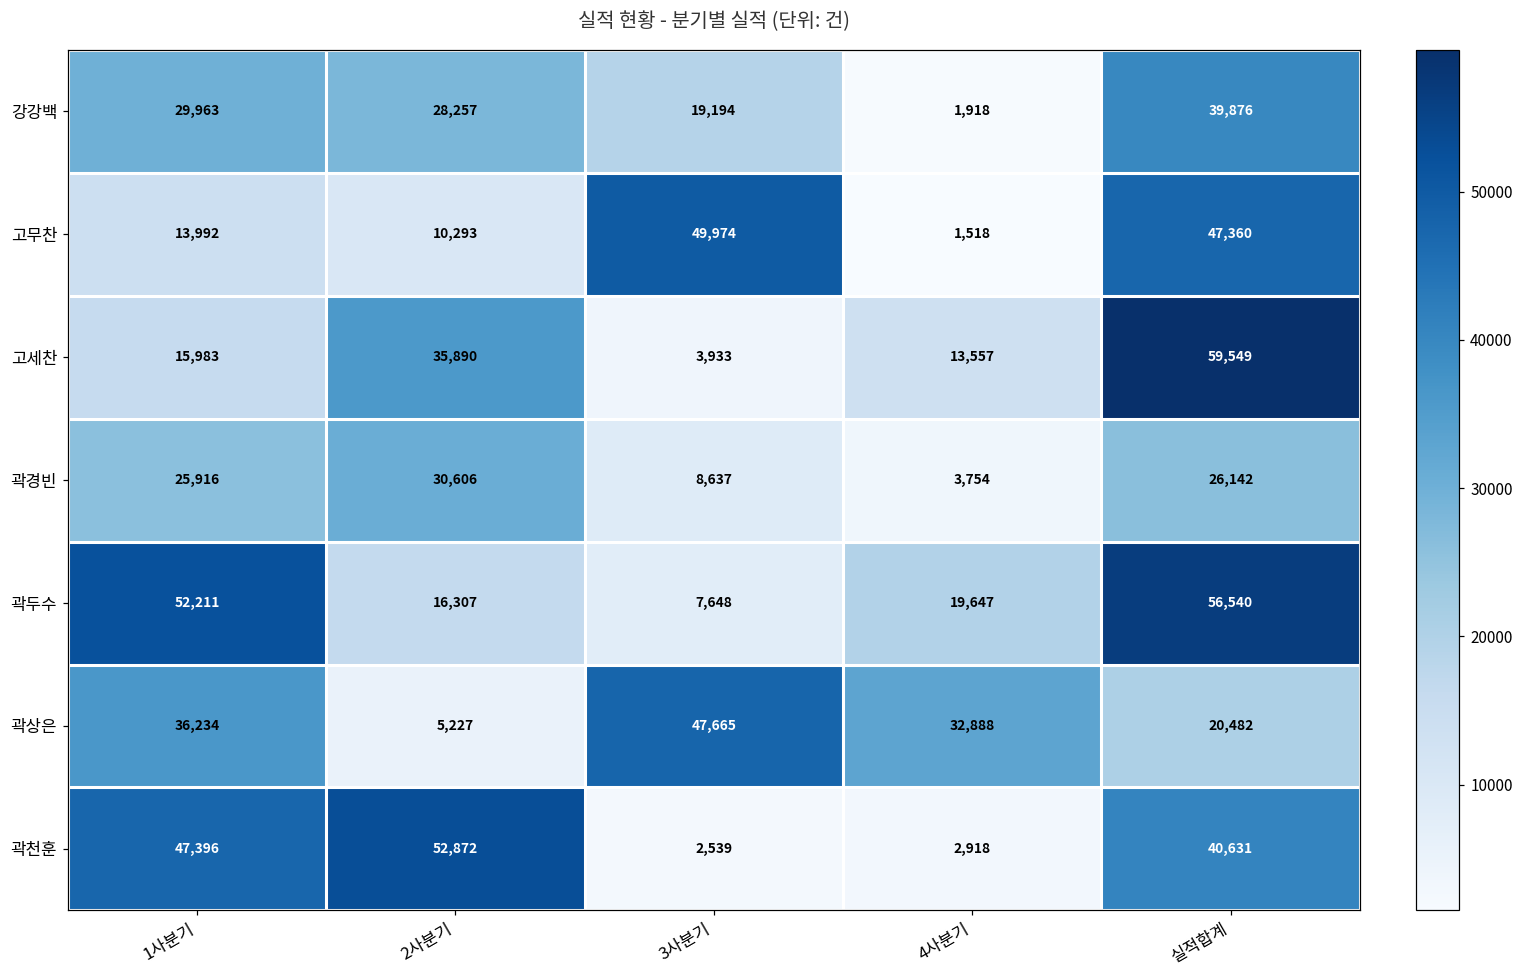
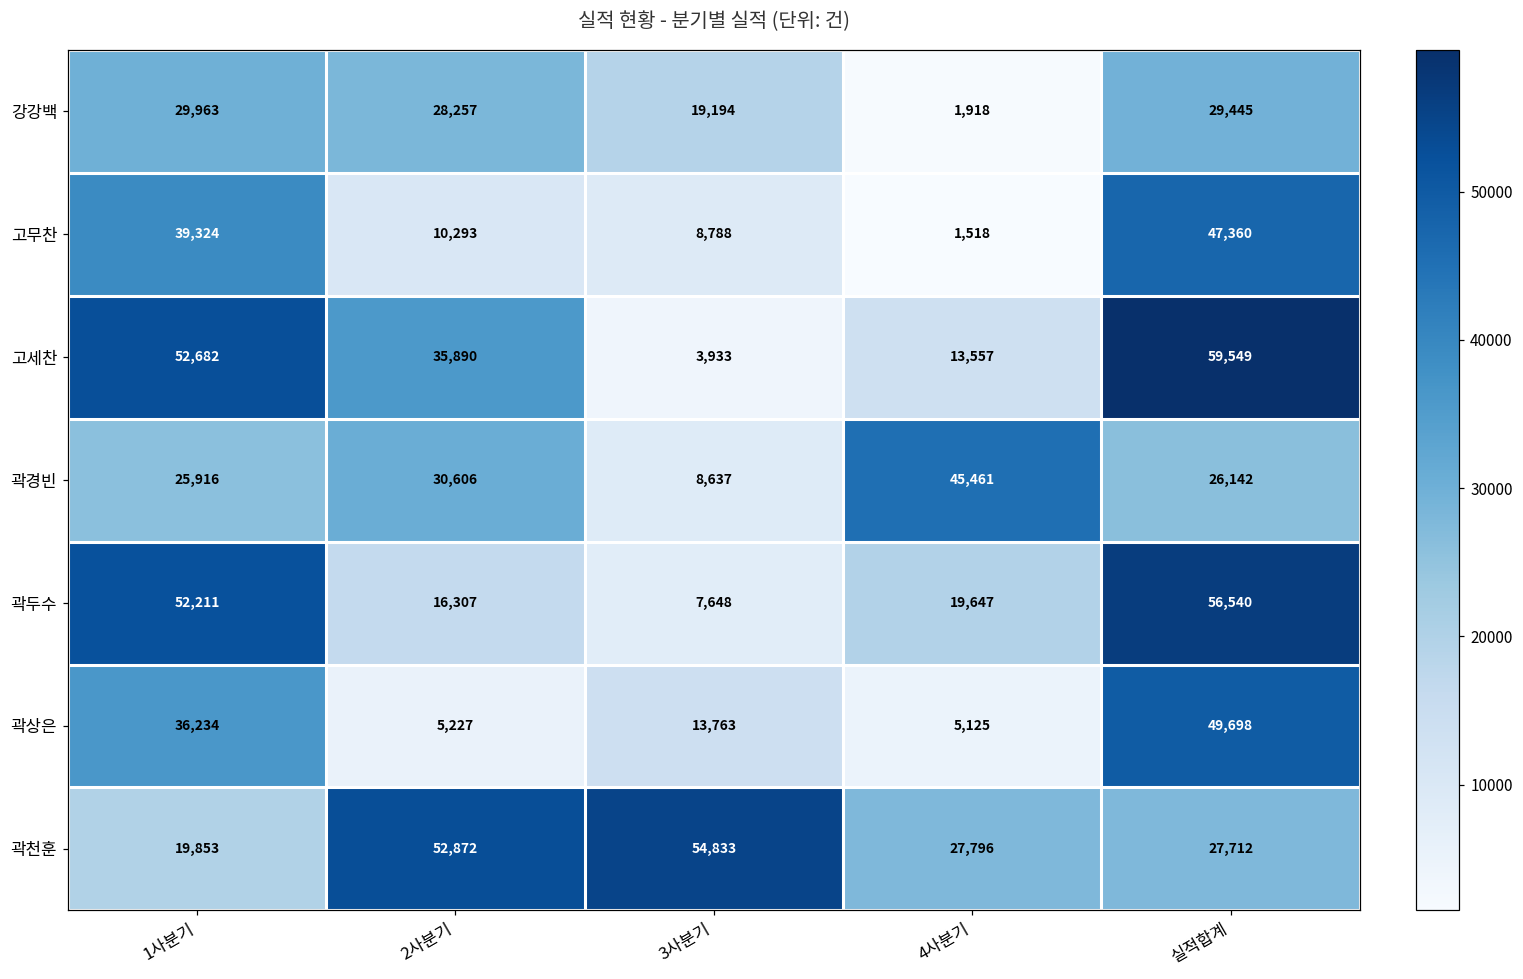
강강백, 실적합계: 39,876 -> 29,445
고무찬, 1사분기: 13,992 -> 39,324
고무찬, 3사분기: 49,974 -> 8,788
고세찬, 1사분기: 15,983 -> 52,682
곽경빈, 4사분기: 3,754 -> 45,461
곽상은, 3사분기: 47,665 -> 13,763
곽상은, 4사분기: 32,888 -> 5,125
곽상은, 실적합계: 20,482 -> 49,698
곽천훈, 1사분기: 47,396 -> 19,853
곽천훈, 3사분기: 2,539 -> 54,833
곽천훈, 4사분기: 2,918 -> 27,796
곽천훈, 실적합계: 40,631 -> 27,712
